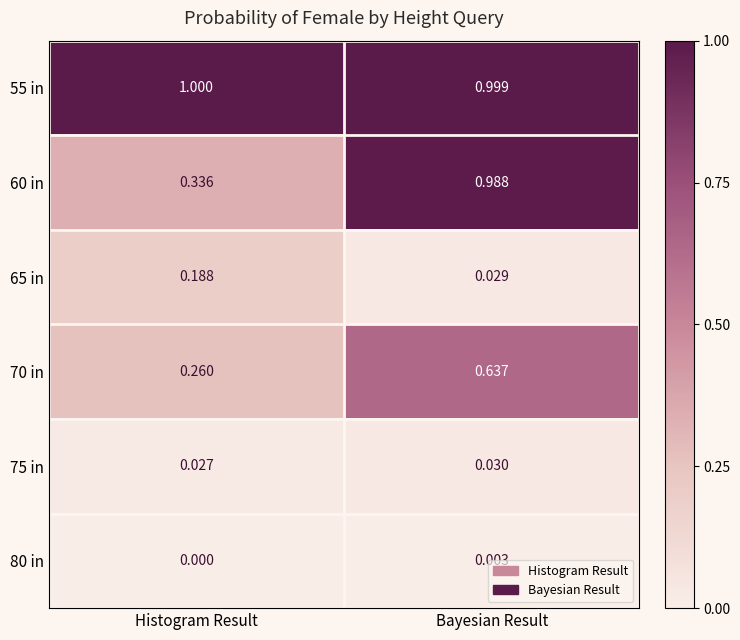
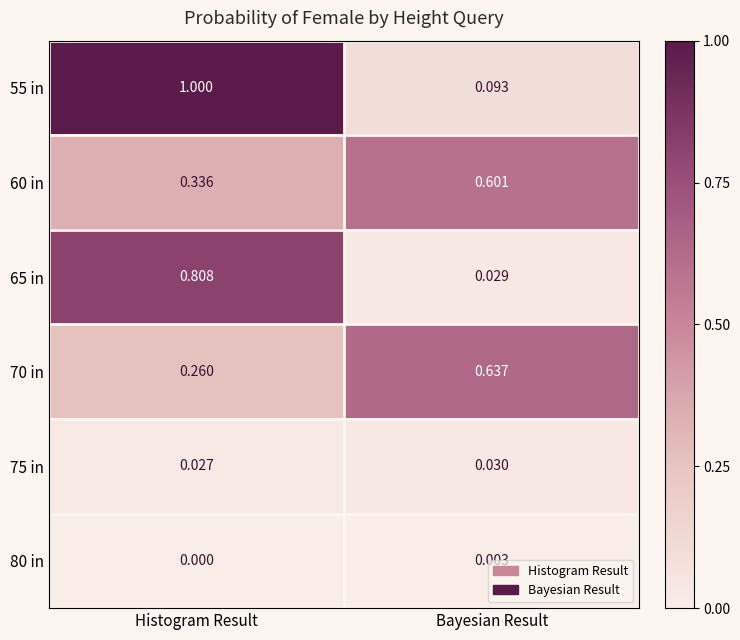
55 in, Bayesian Result: 0.999 -> 0.093
60 in, Bayesian Result: 0.988 -> 0.601
65 in, Histogram Result: 0.188 -> 0.808
